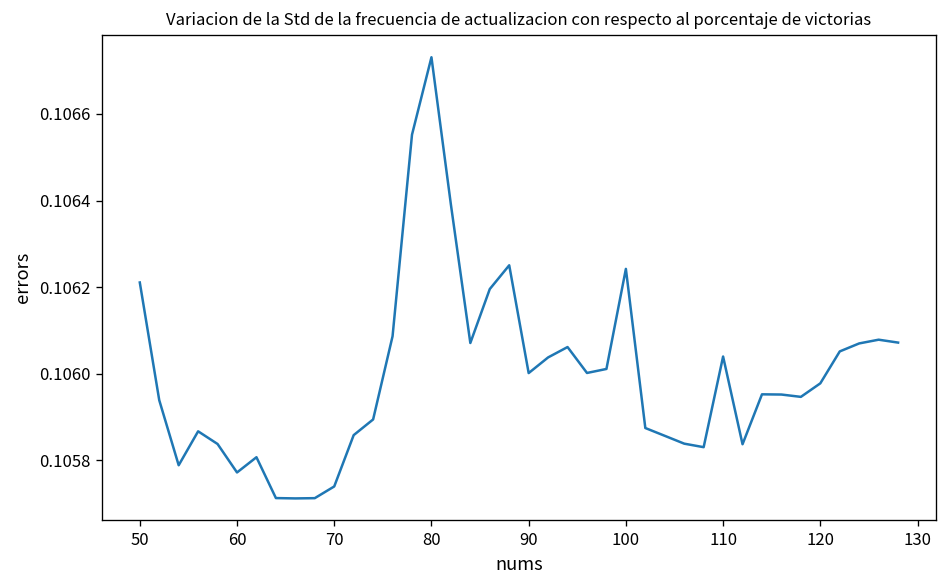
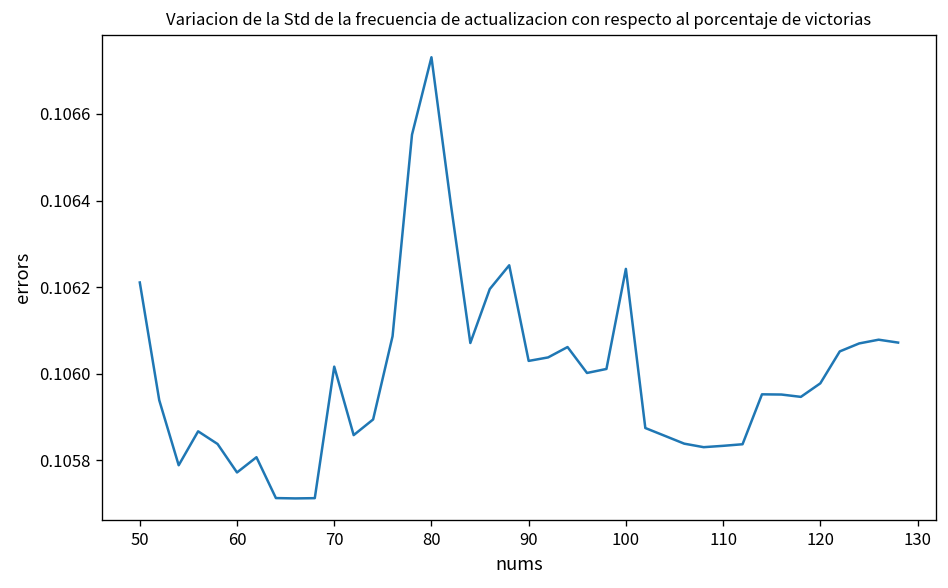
70: 0.10574 -> 0.10602
90: 0.10600 -> 0.10603
110: 0.10604 -> 0.10583
